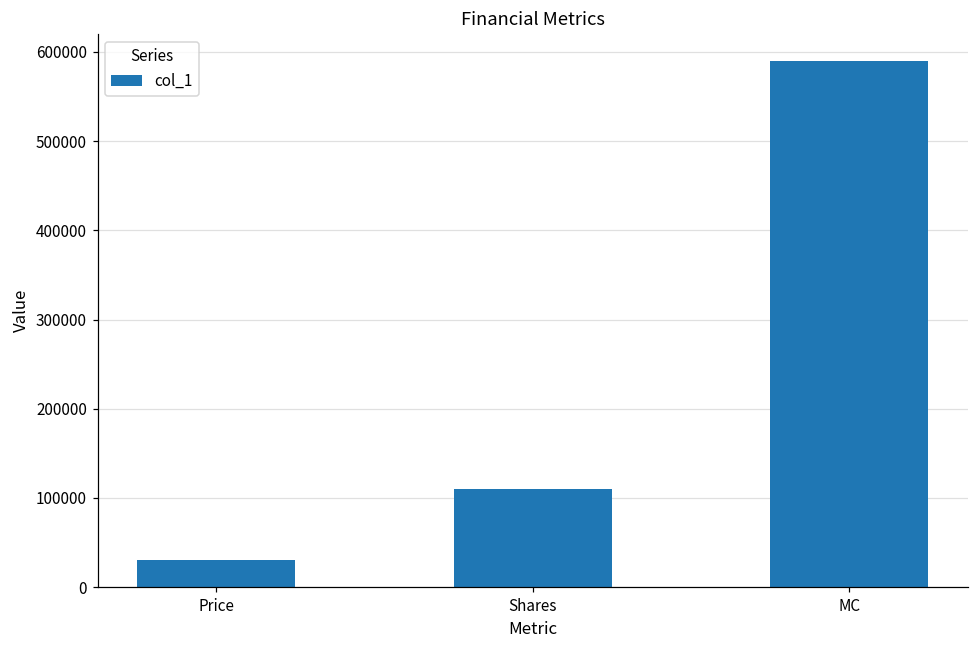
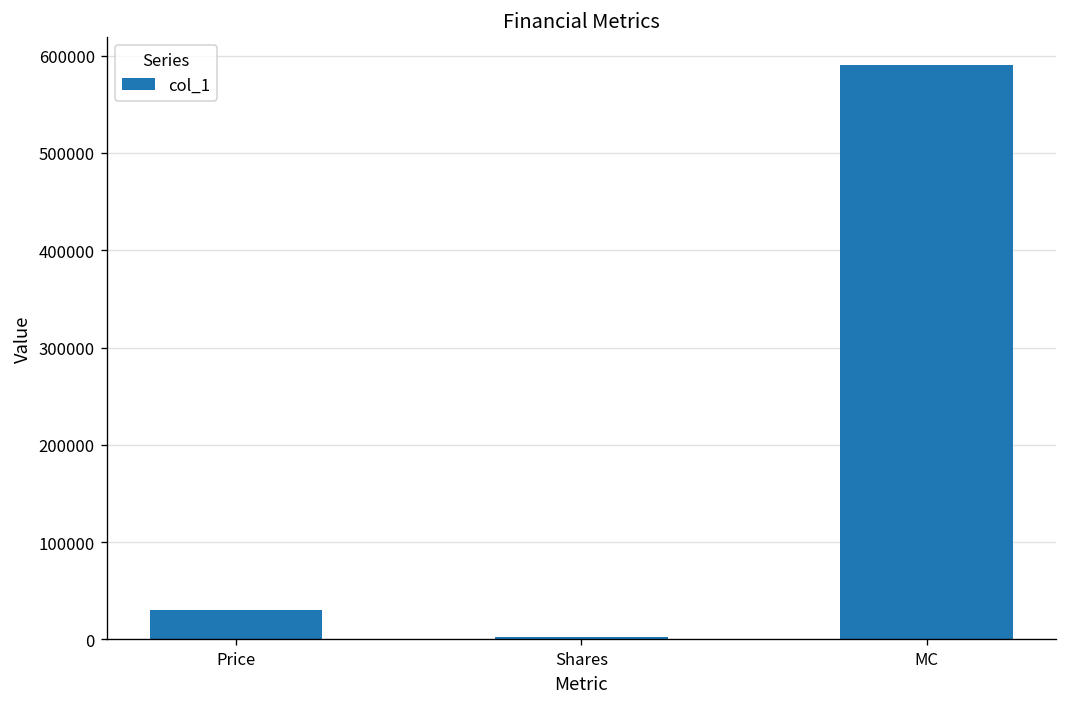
Shares: 110000 -> 0
